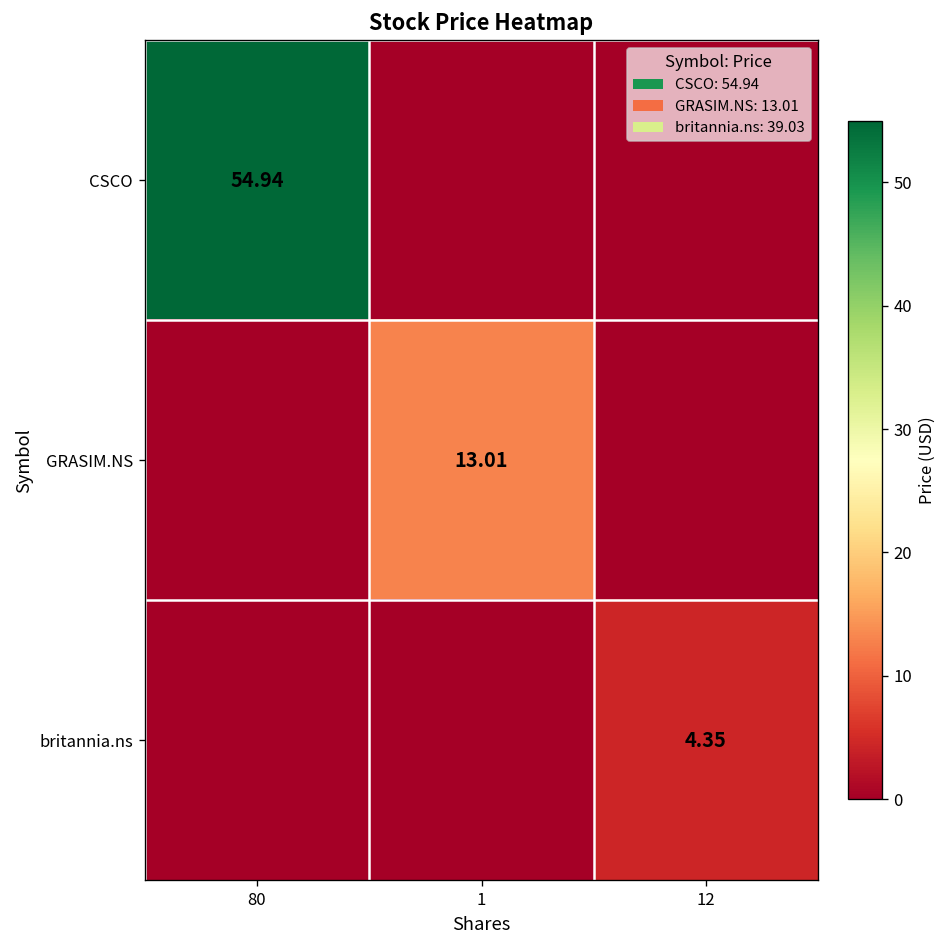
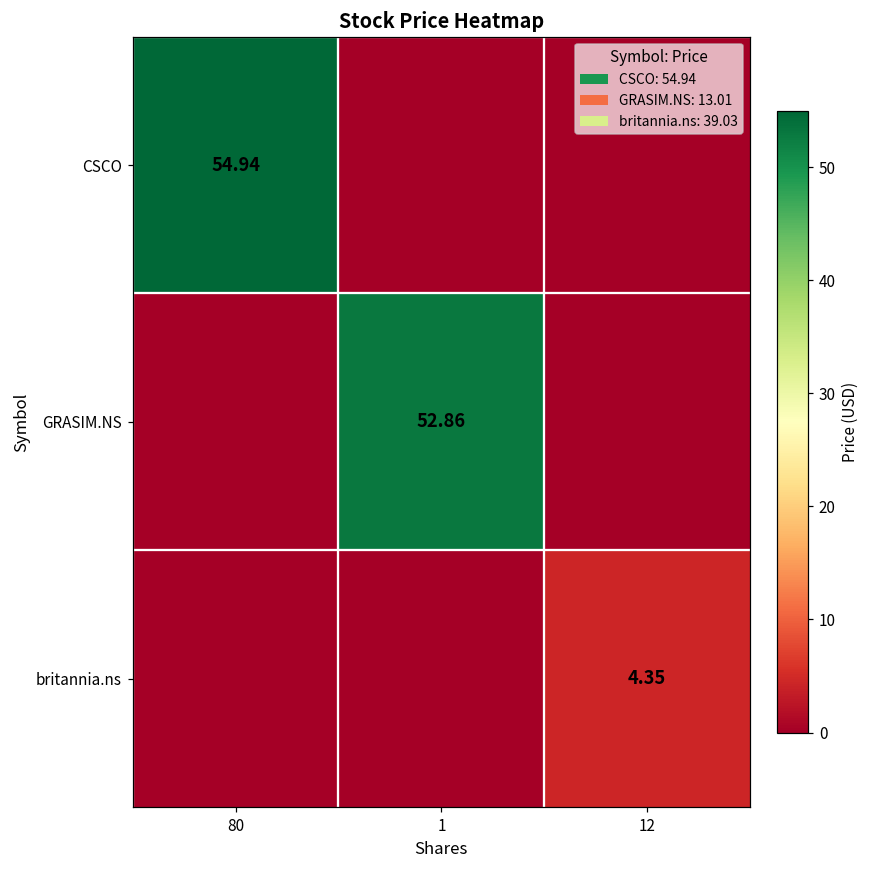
GRASIM.NS, 1: 13.01 -> 52.86
